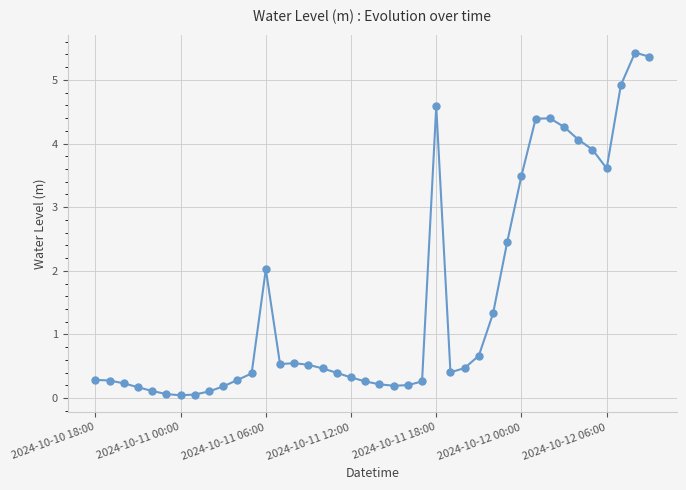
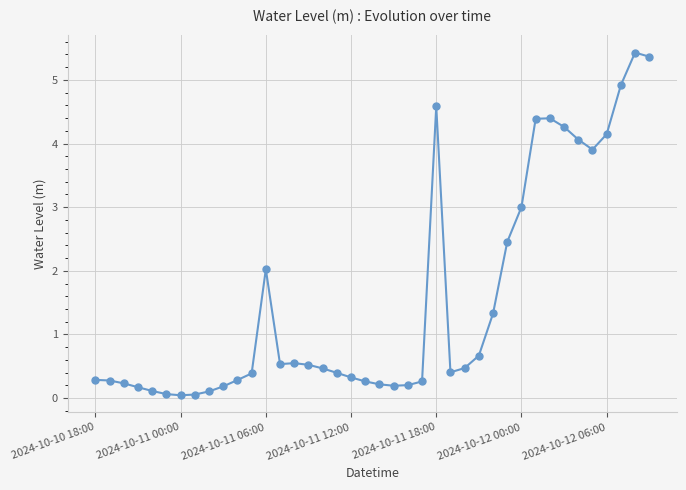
2024-10-12 00:00: 3.5 -> 3.0
2024-10-12 06:00: 3.6 -> 4.1
